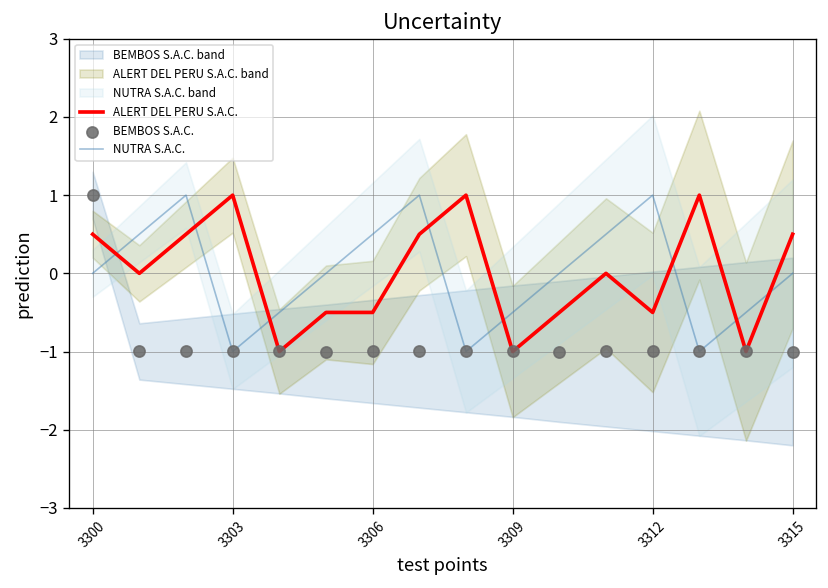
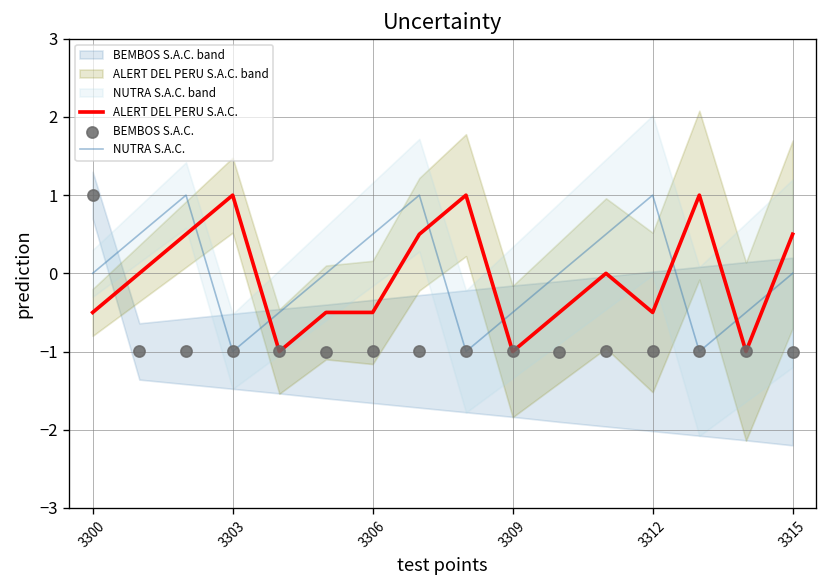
ALERT DEL PERU S.A.C., 3300: 0.5 -> -0.5
